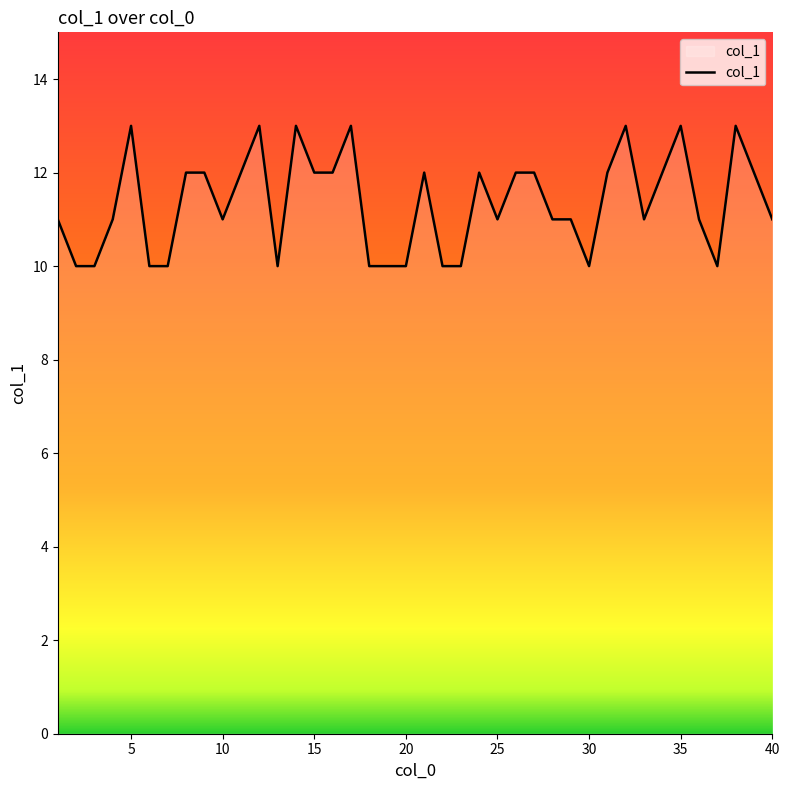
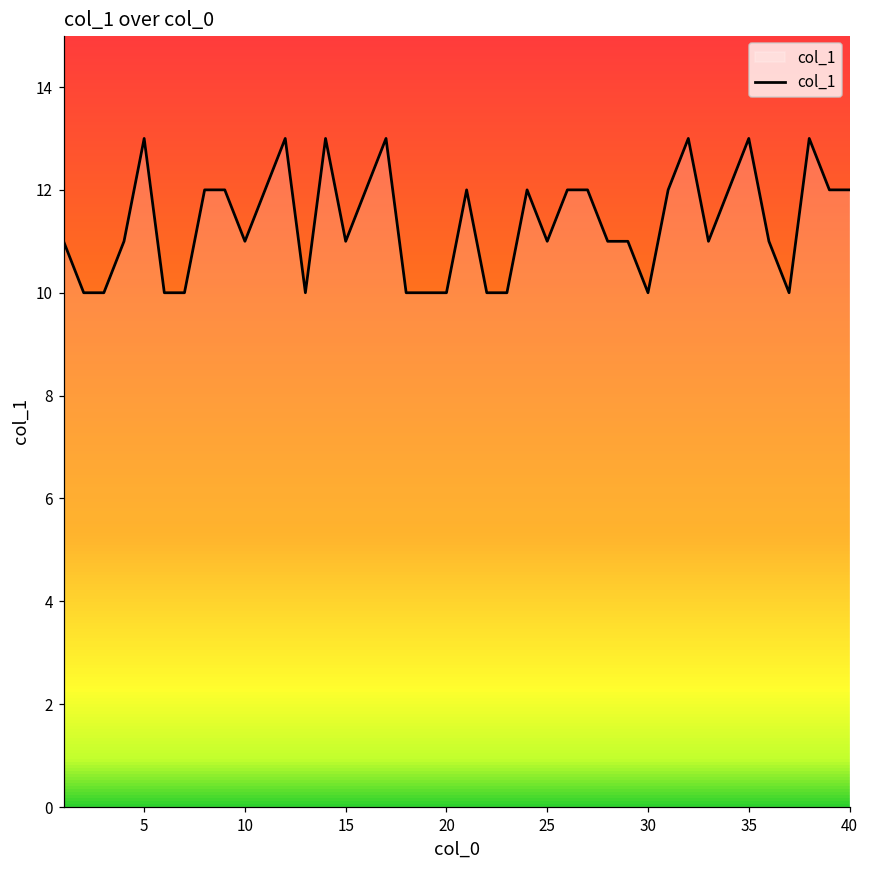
15: 12 -> 11
40: 11 -> 12
